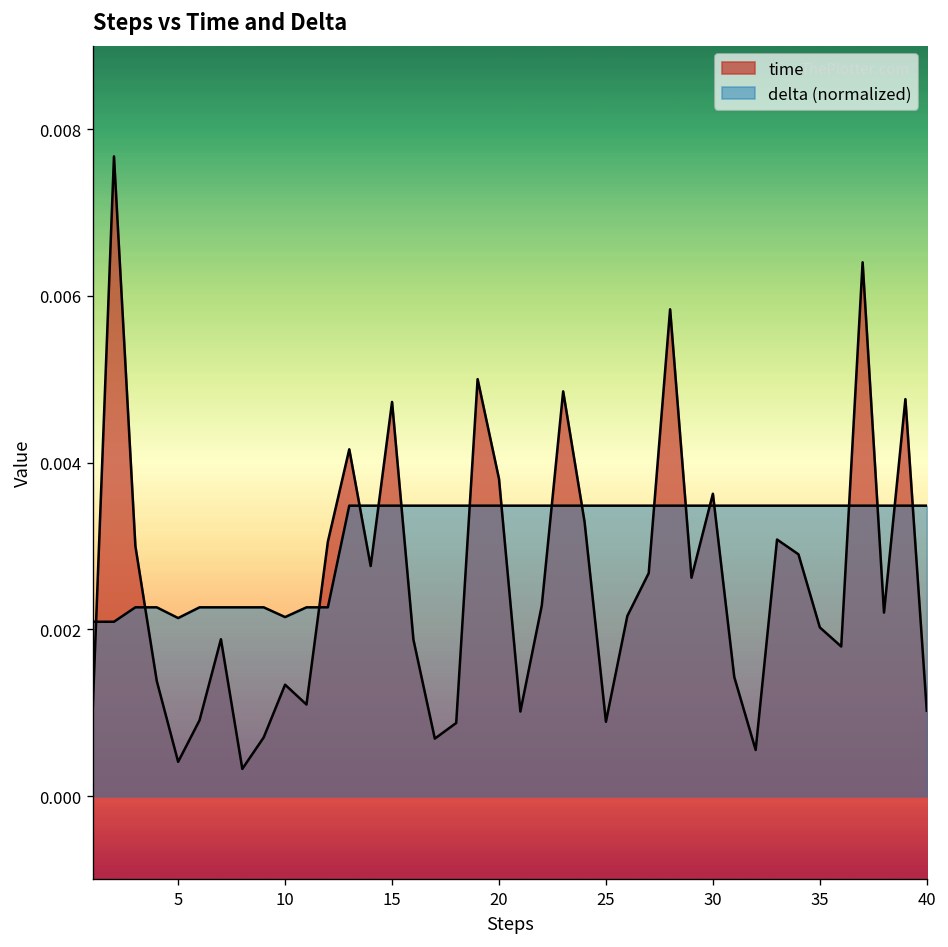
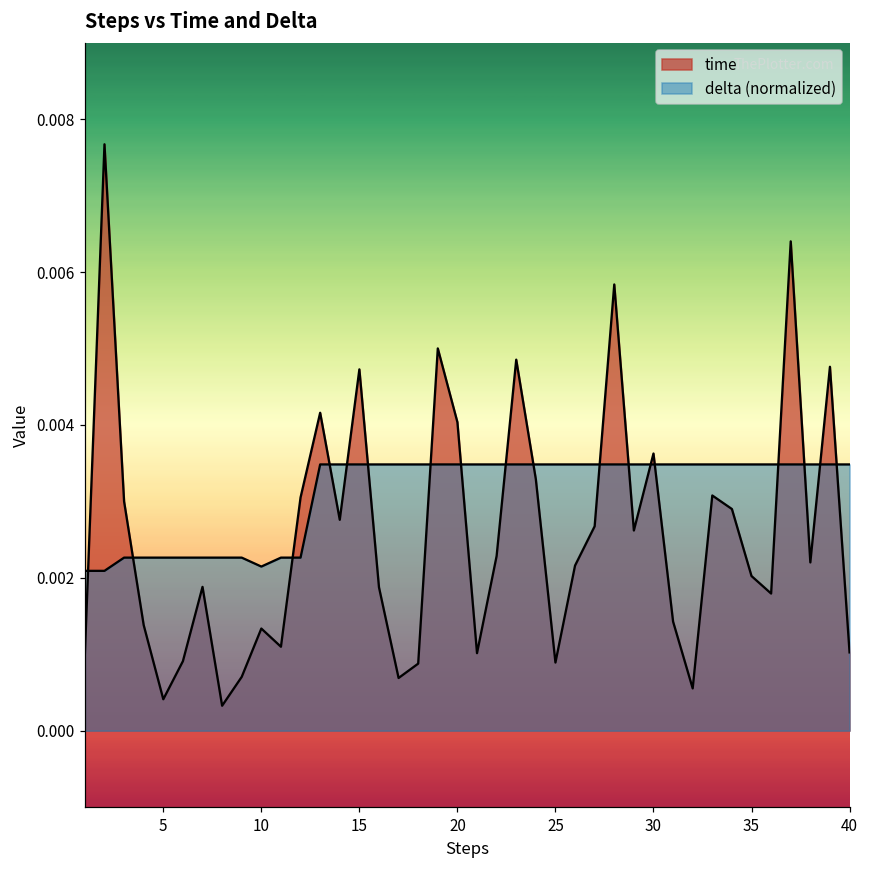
delta (normalized), 5: 0.0021 -> 0.0023
time, 20: 0.0038 -> 0.0040
